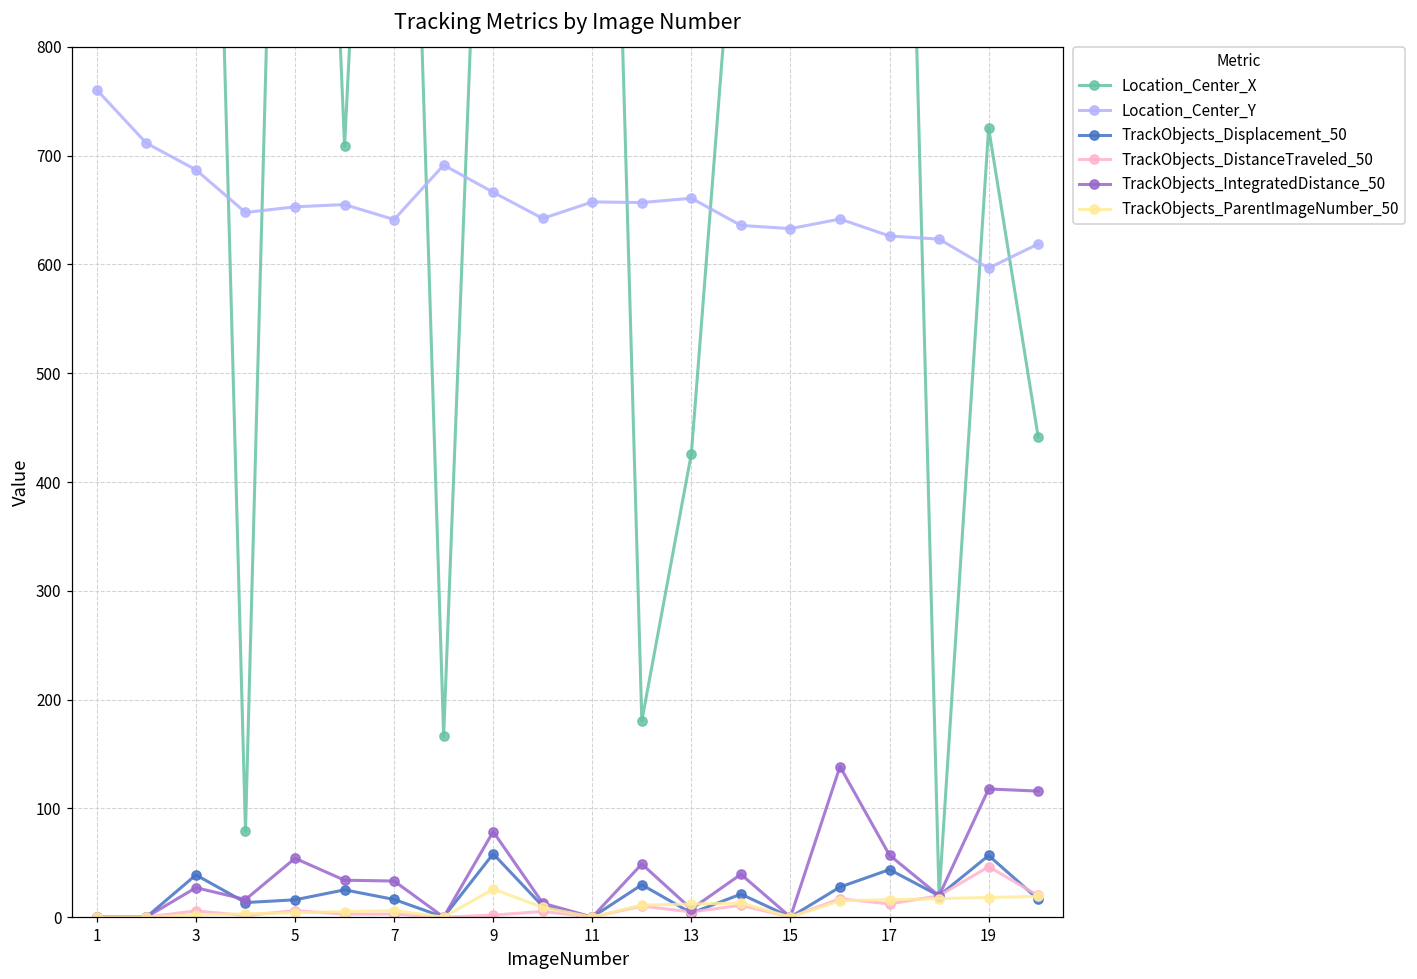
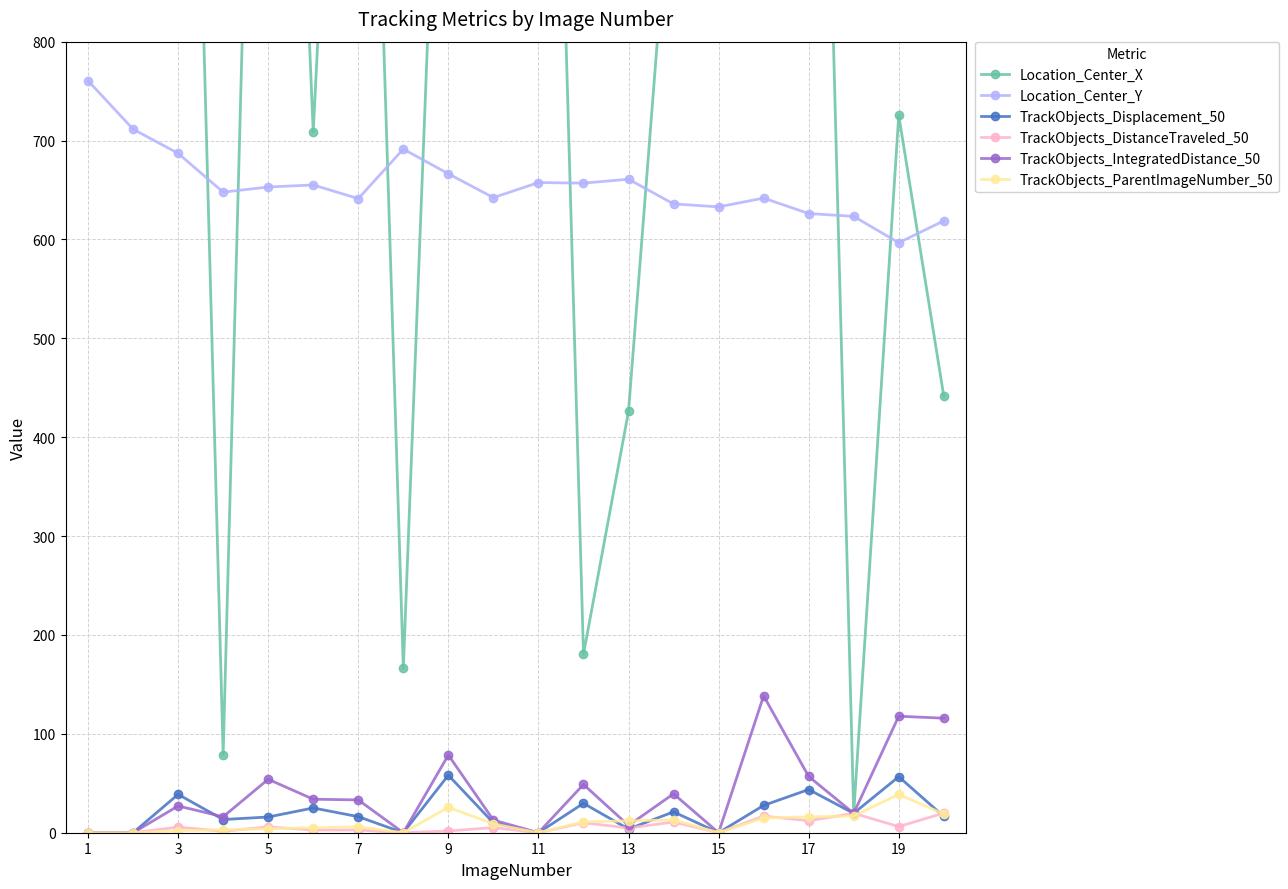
TrackObjects_DistanceTraveled_50, 19: 50 -> 10
TrackObjects_ParentImageNumber_50, 19: 20 -> 40
